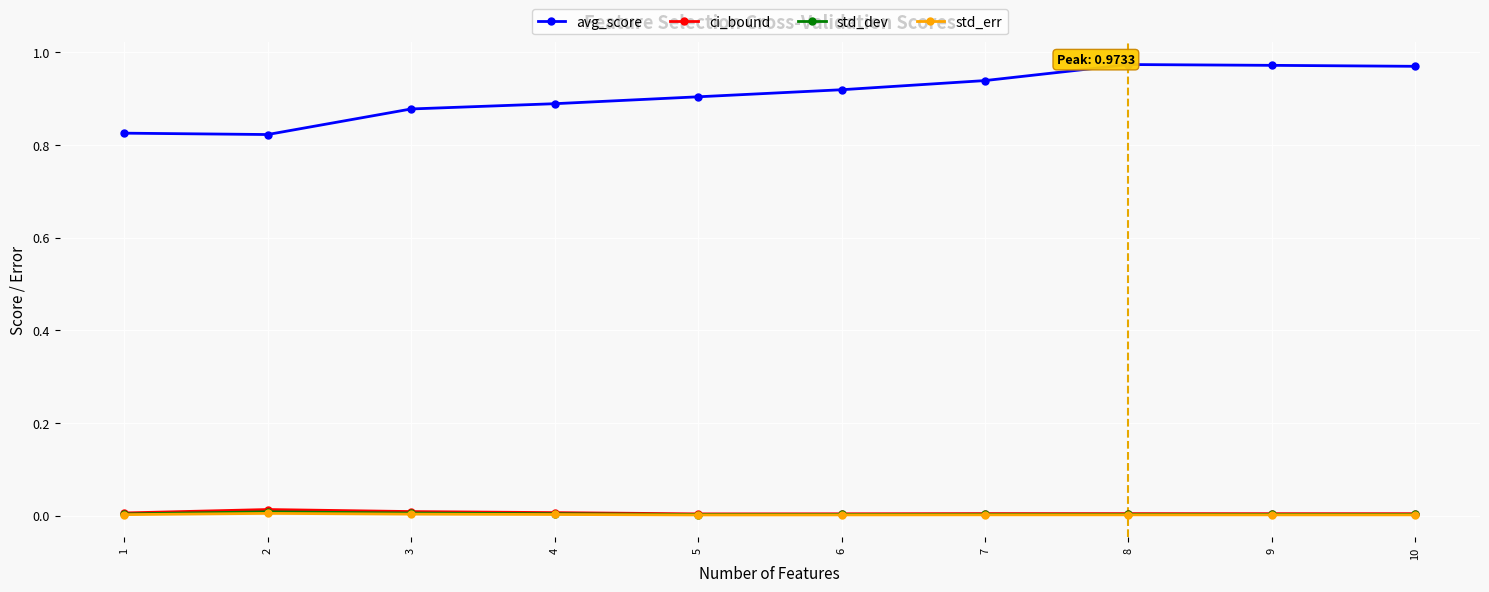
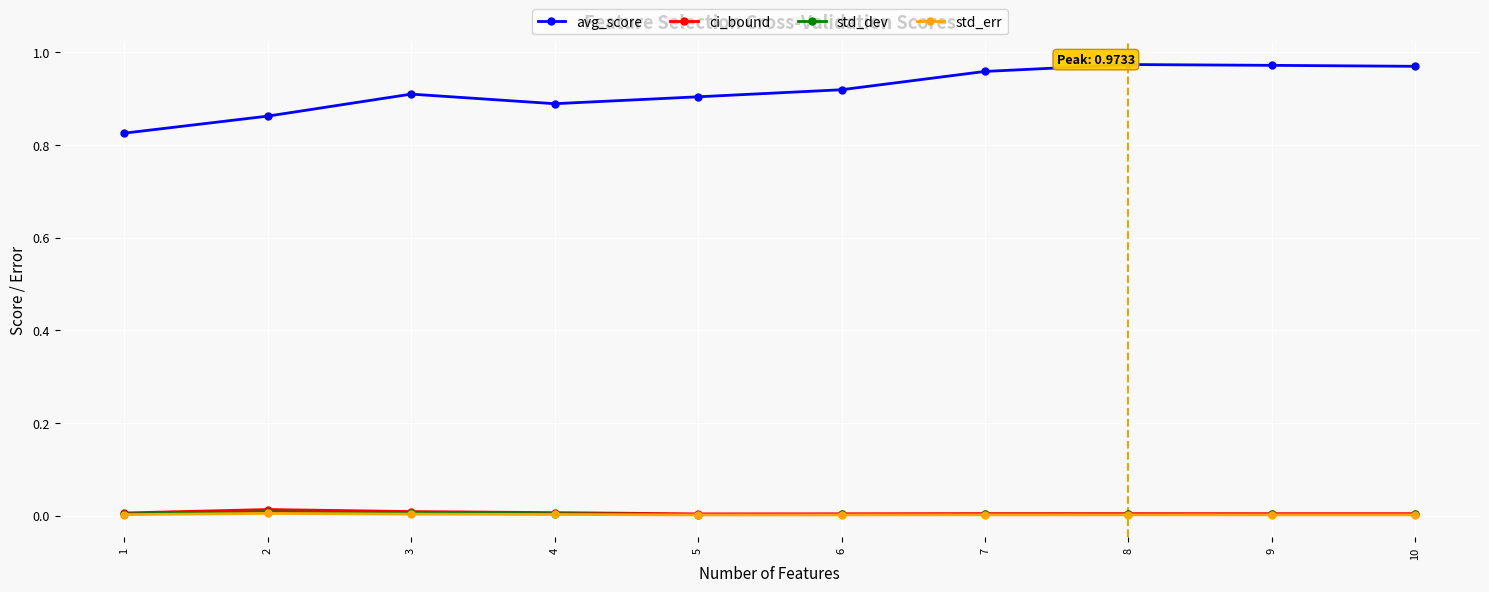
avg_score, 2: 0.82 -> 0.86
avg_score, 3: 0.88 -> 0.91
avg_score, 7: 0.94 -> 0.96
